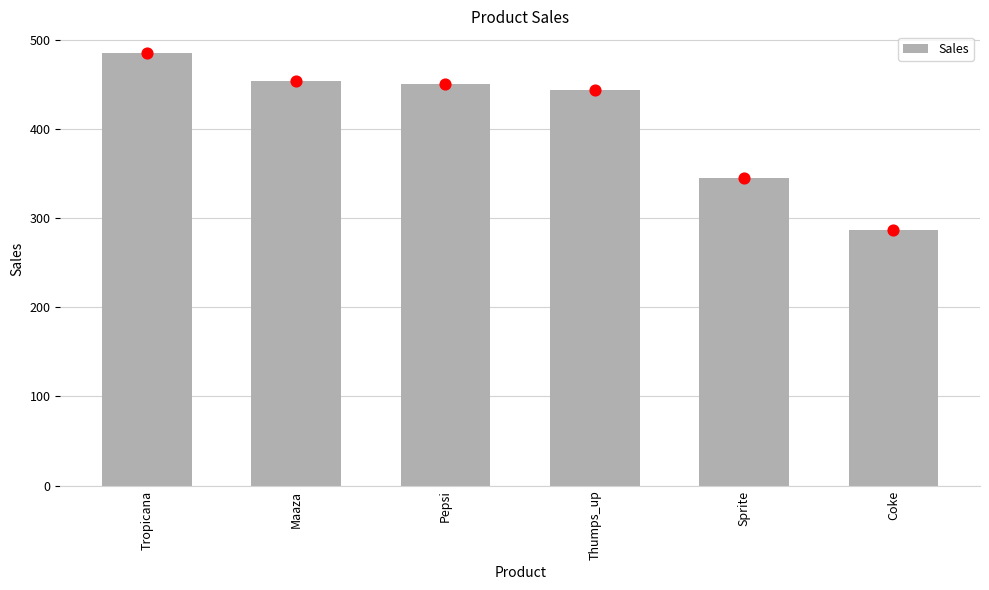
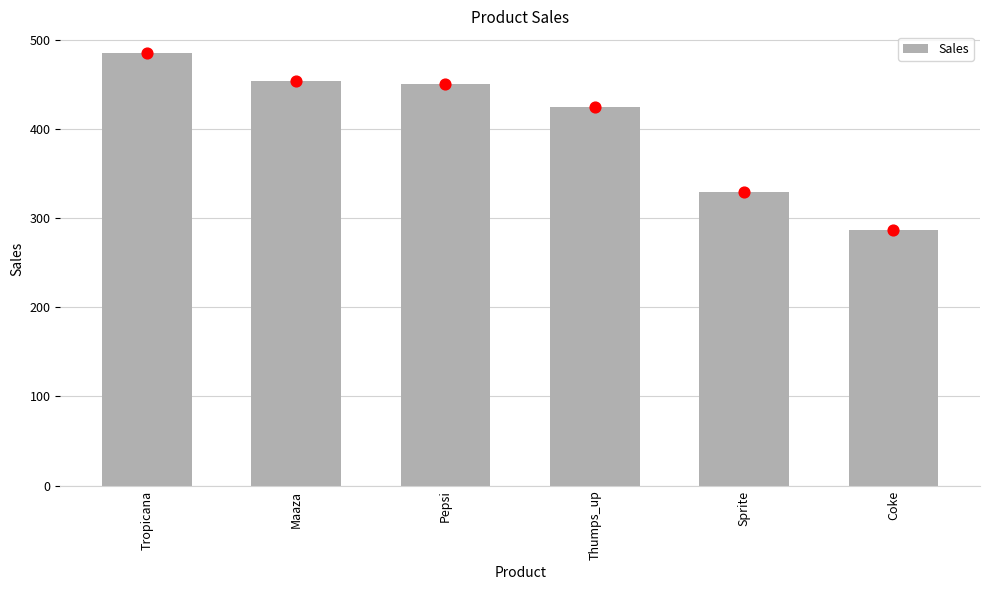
Thumps_up: 440 -> 430
Sprite: 350 -> 330
